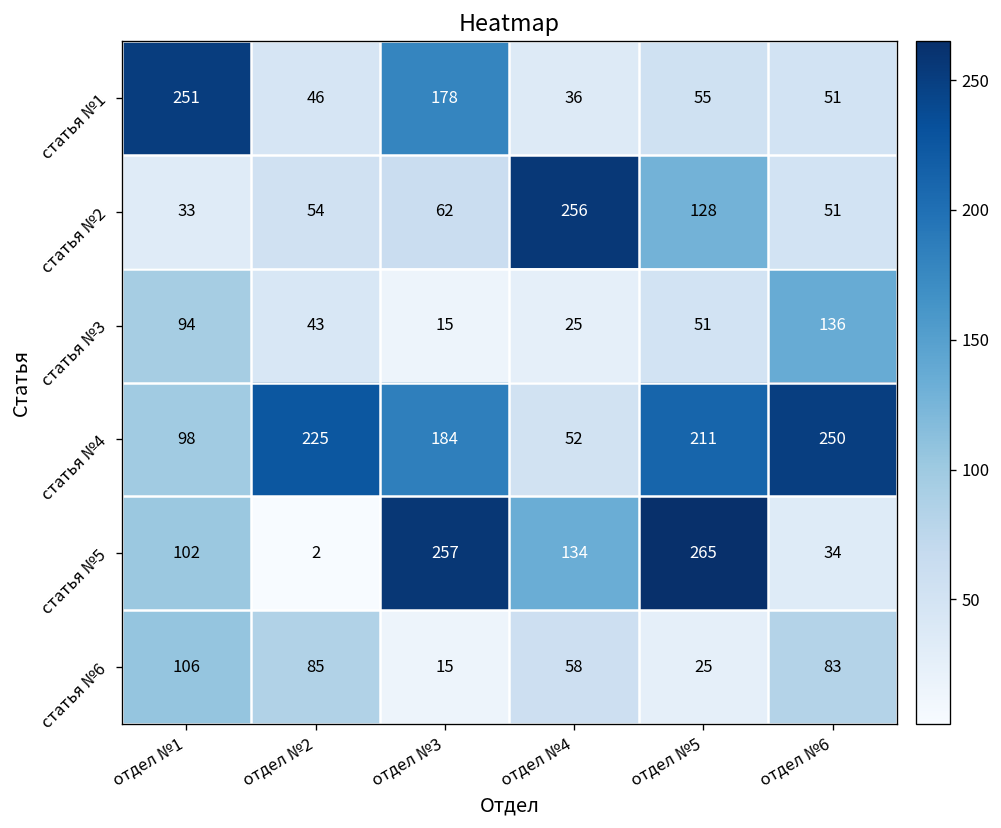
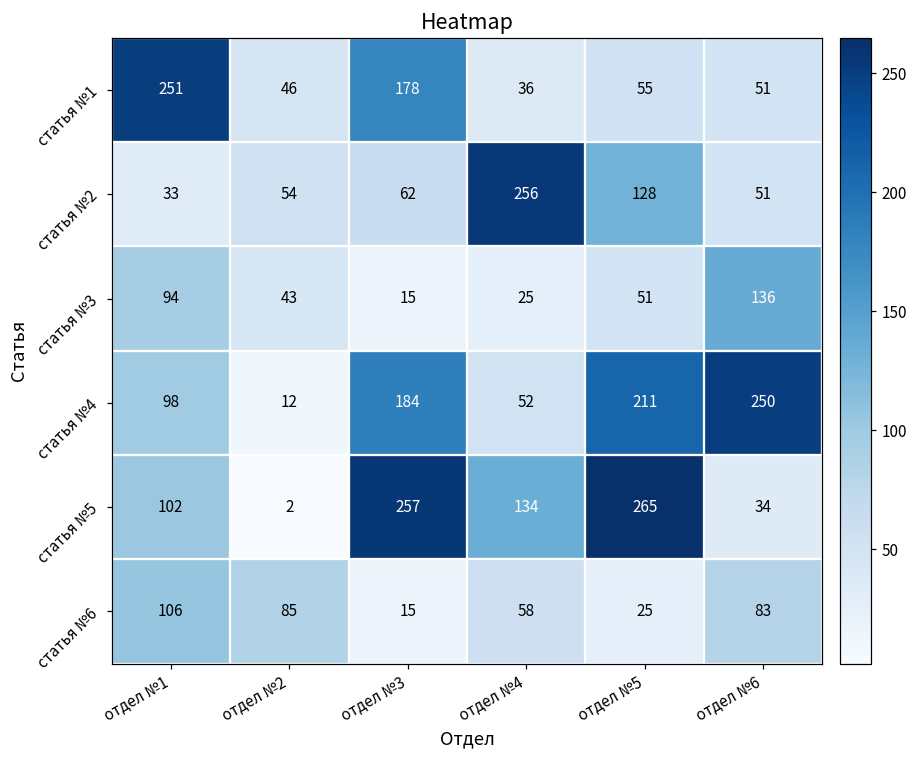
статья №4, отдел №2: 225 -> 12
